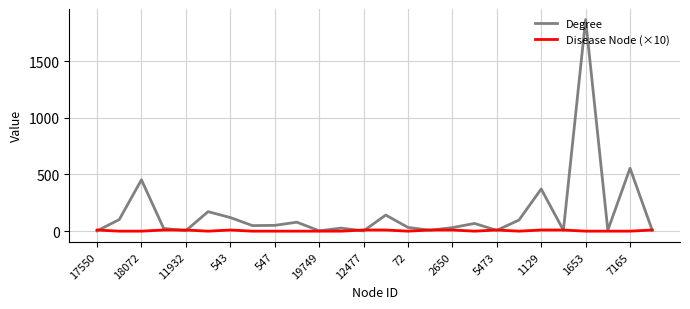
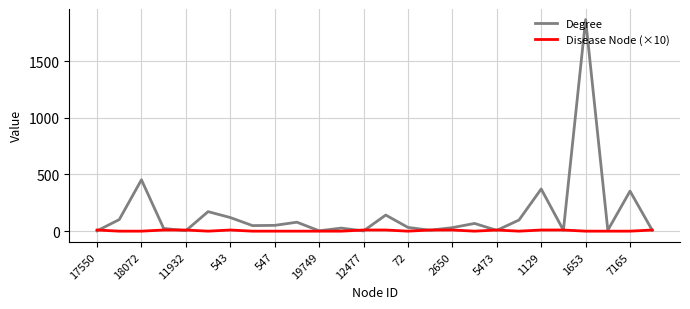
Degree, 7165: 560 -> 350
